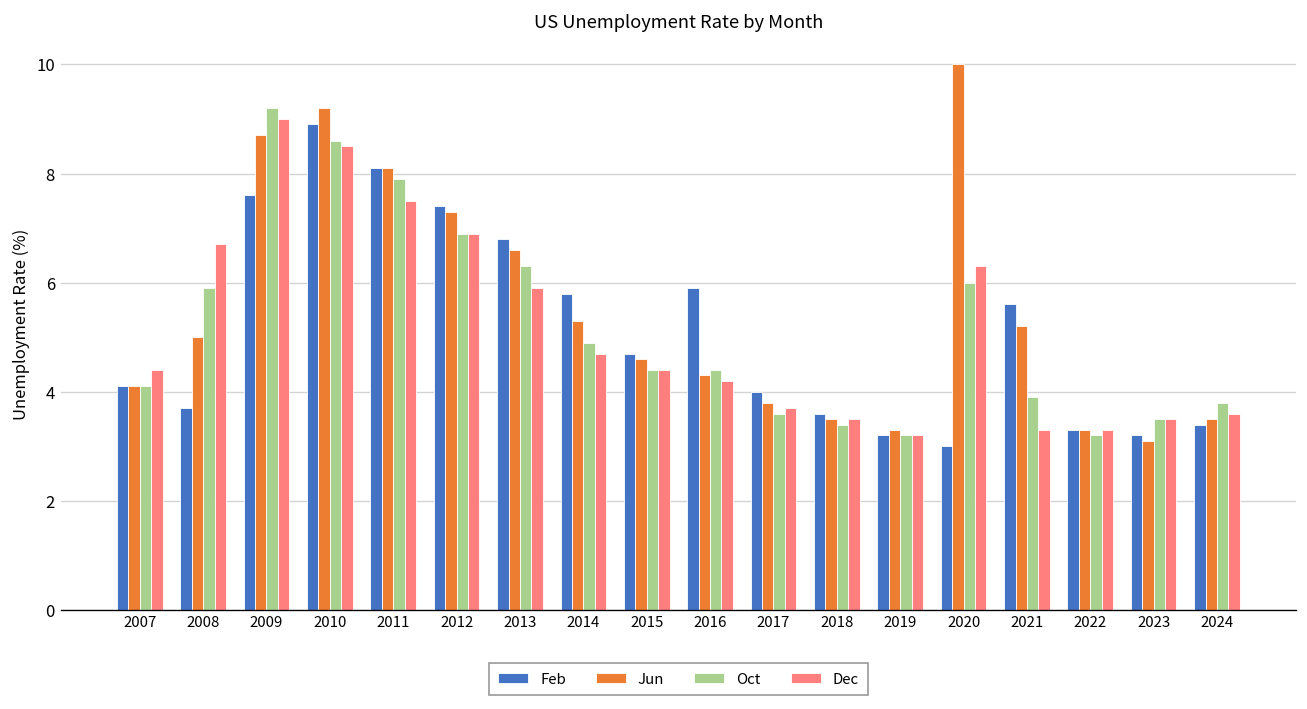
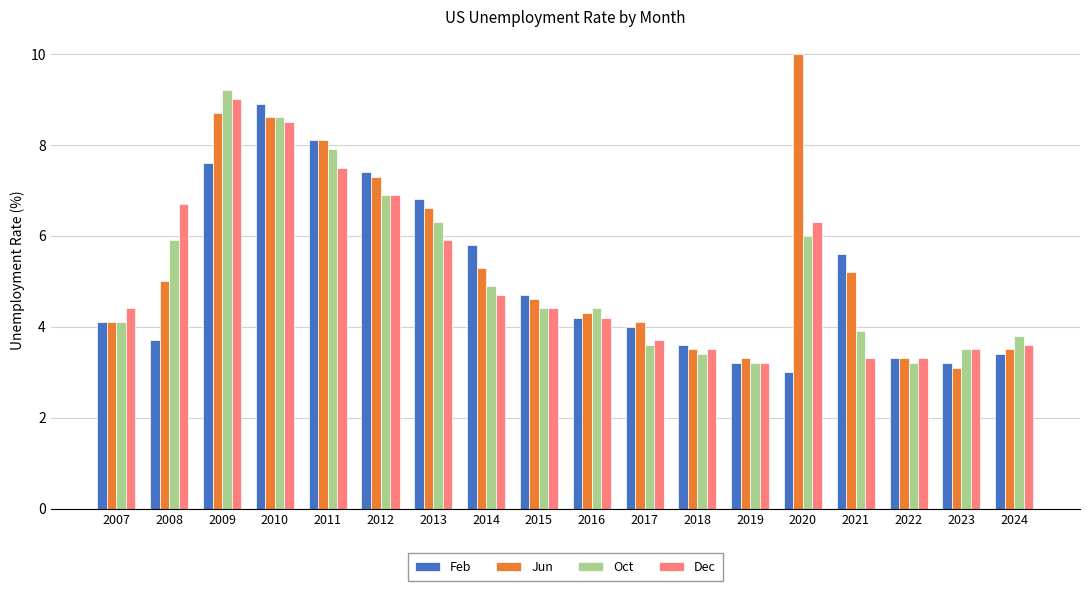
Jun, 2010: 9.2 -> 8.6
Feb, 2016: 5.9 -> 4.2
Jun, 2017: 3.8 -> 4.1
